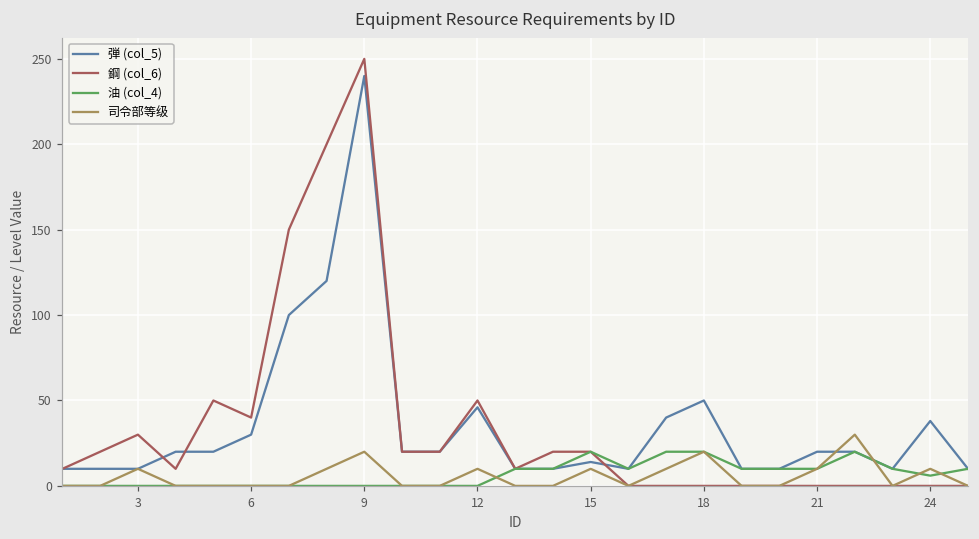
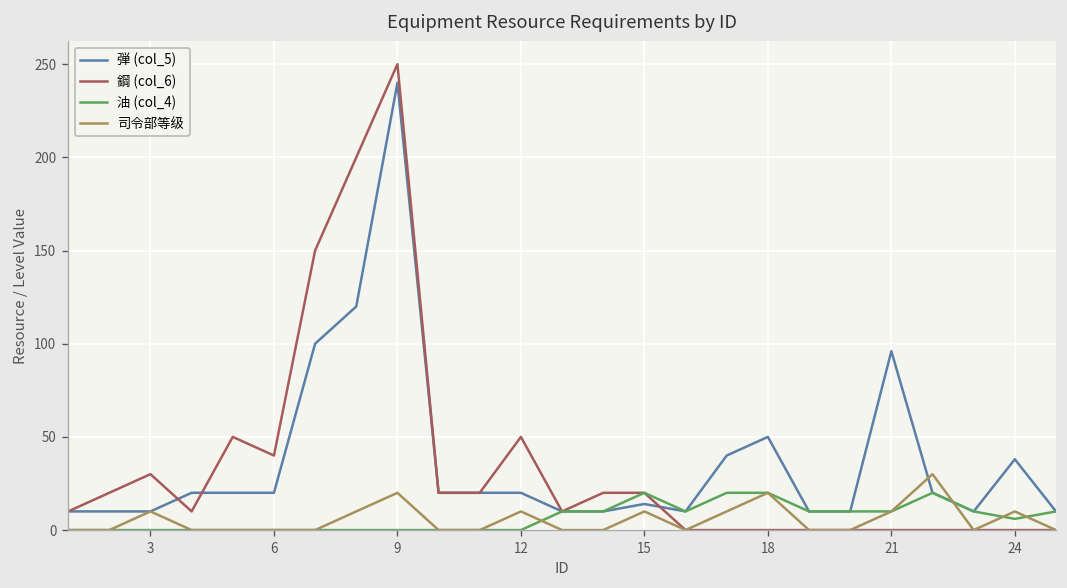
弾 (col_5), 6: 30 -> 20
弾 (col_5), 12: 46 -> 20
弾 (col_5), 21: 20 -> 96
